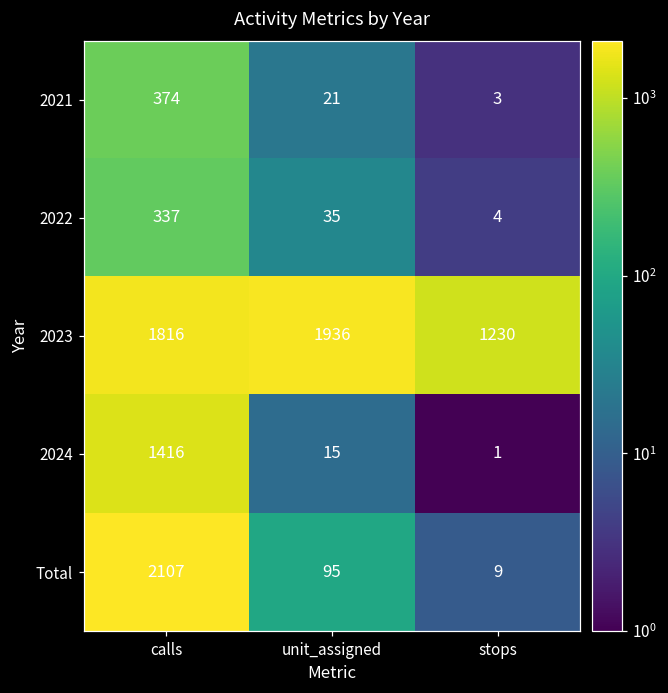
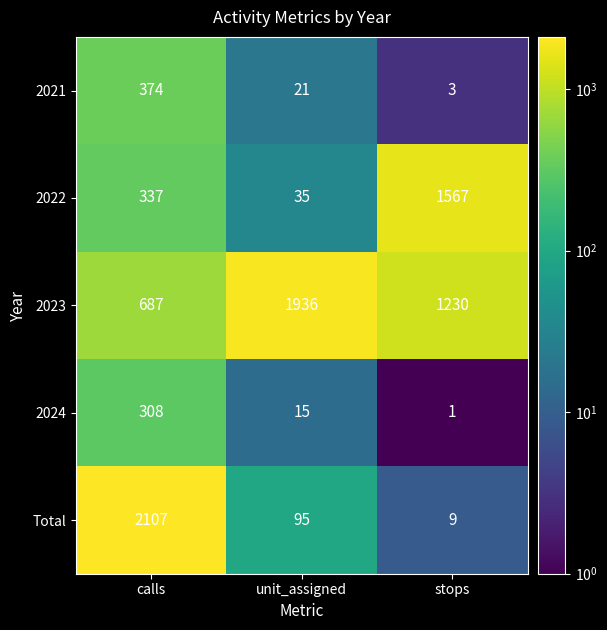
2022, stops: 4 -> 1567
2023, calls: 1816 -> 687
2024, calls: 1416 -> 308
